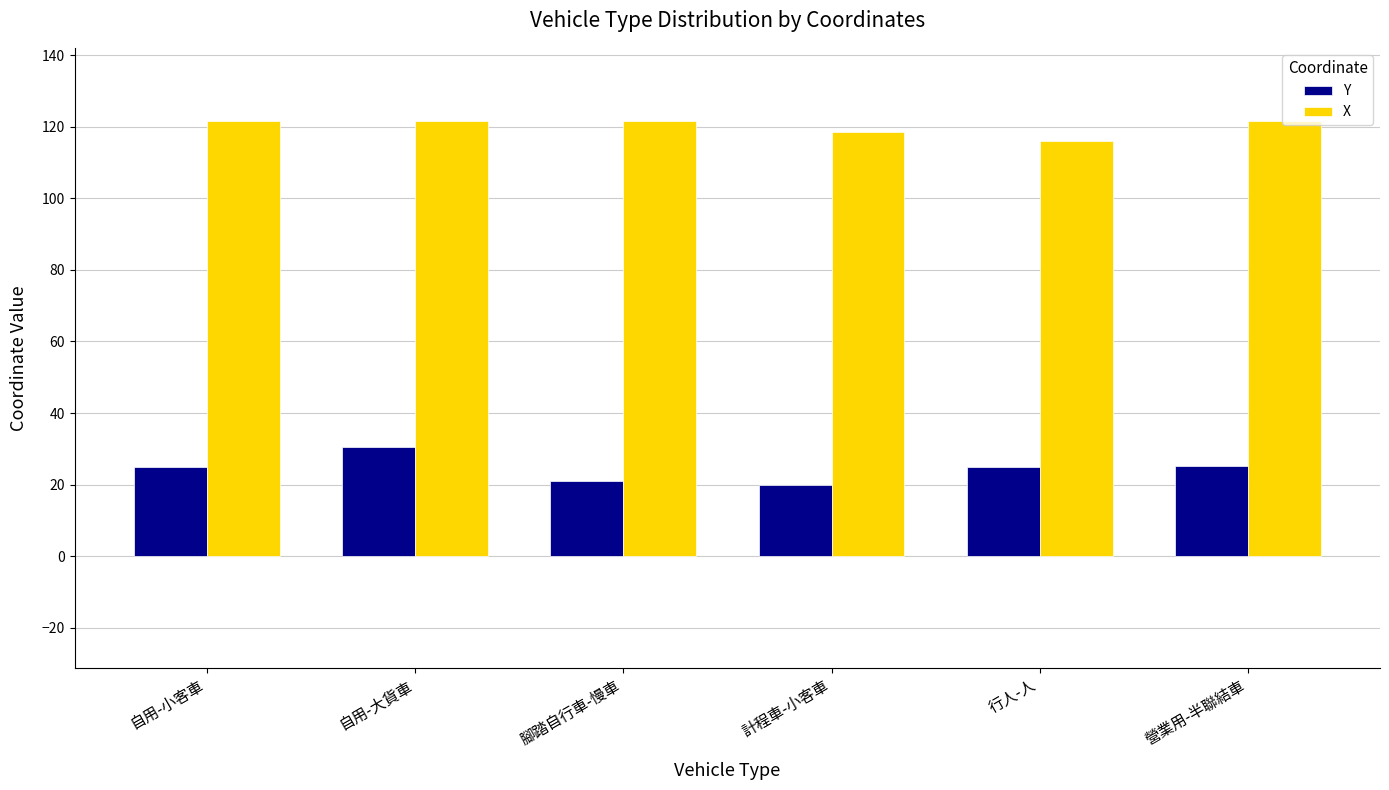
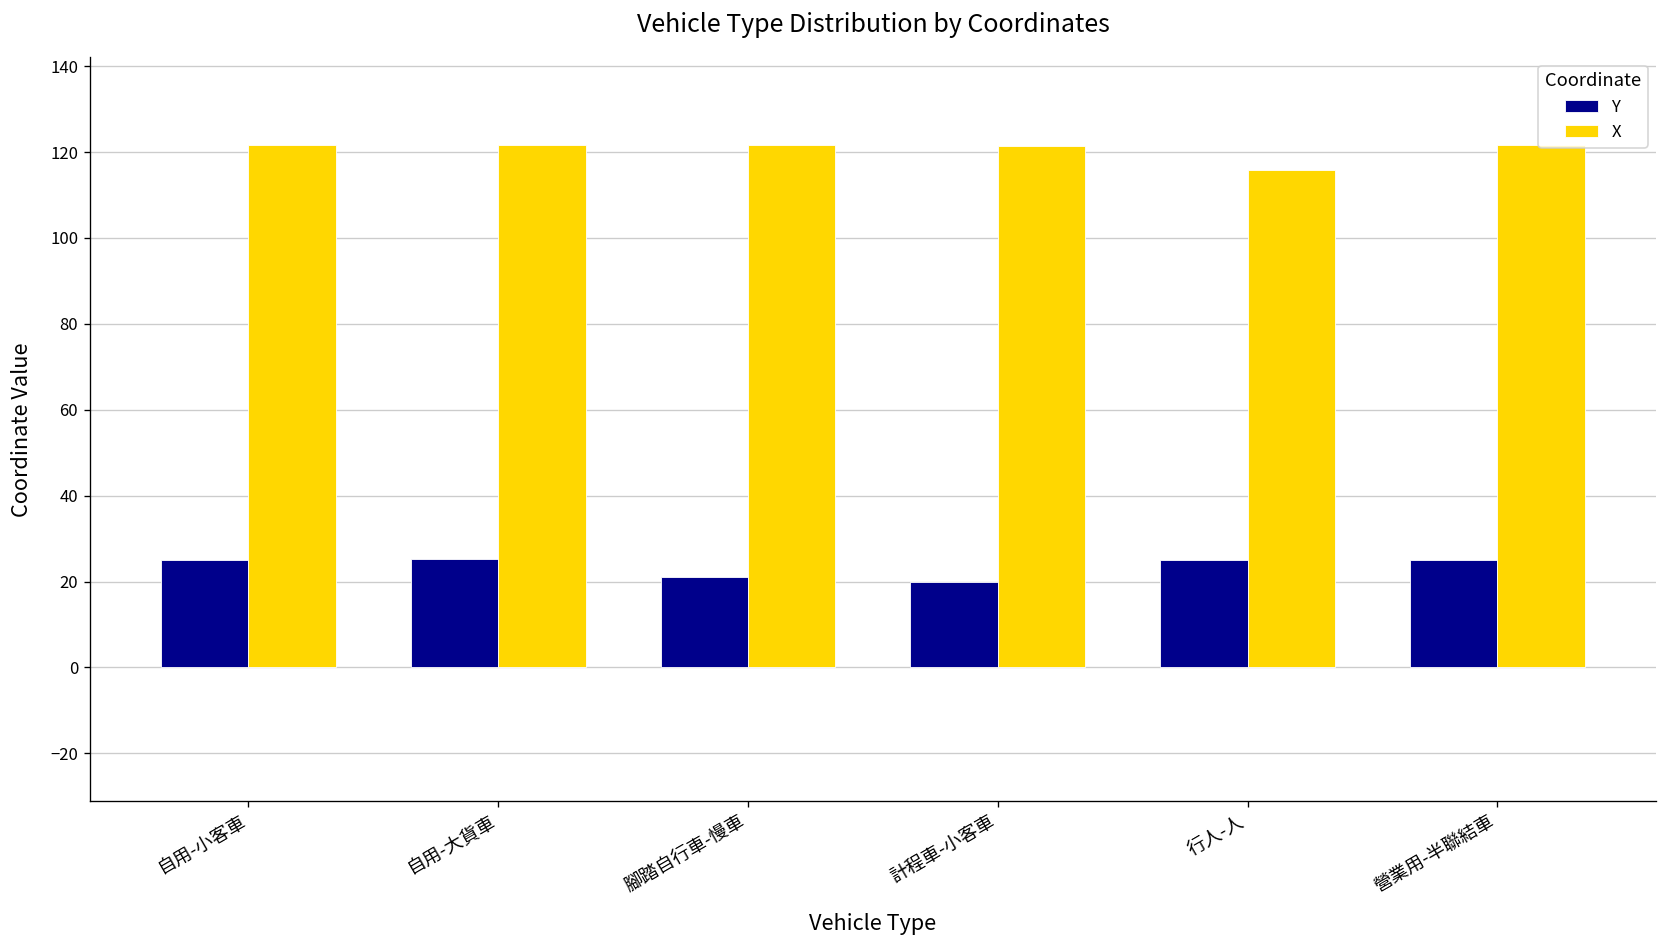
Y, 自用-大貨車: 30 -> 25
X, 計程車-小客車: 118 -> 121
